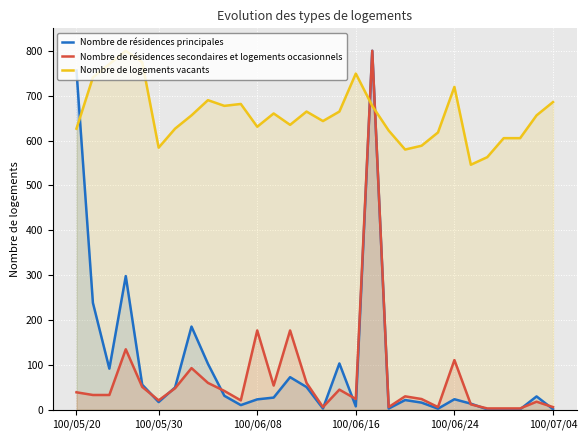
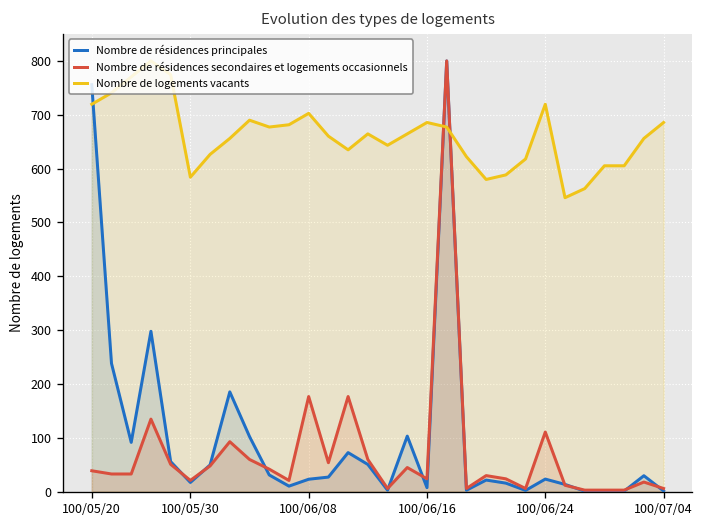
Nombre de logements vacants, 100/05/20: 630 -> 720
Nombre de logements vacants, 100/06/08: 630 -> 700
Nombre de logements vacants, 100/06/16: 750 -> 690
